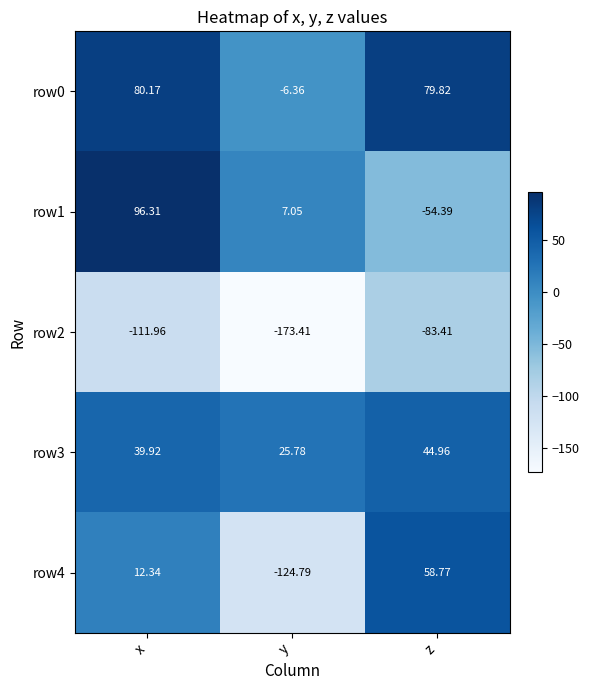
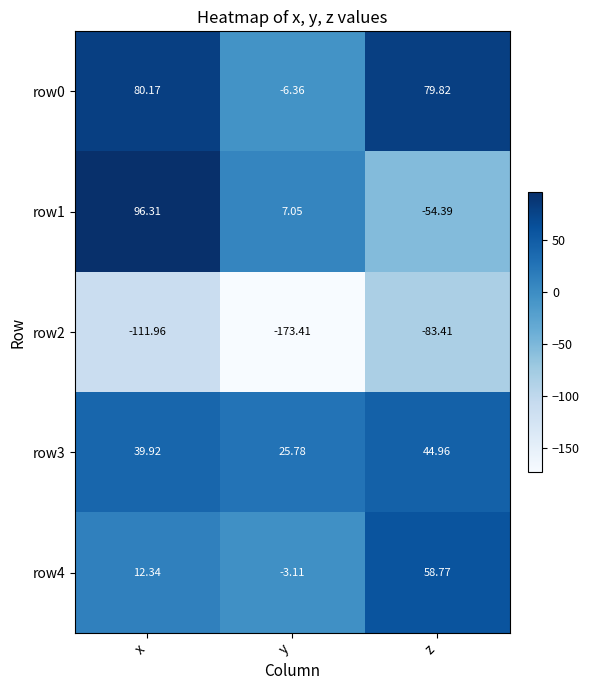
row4, y: -124.79 -> -3.11
